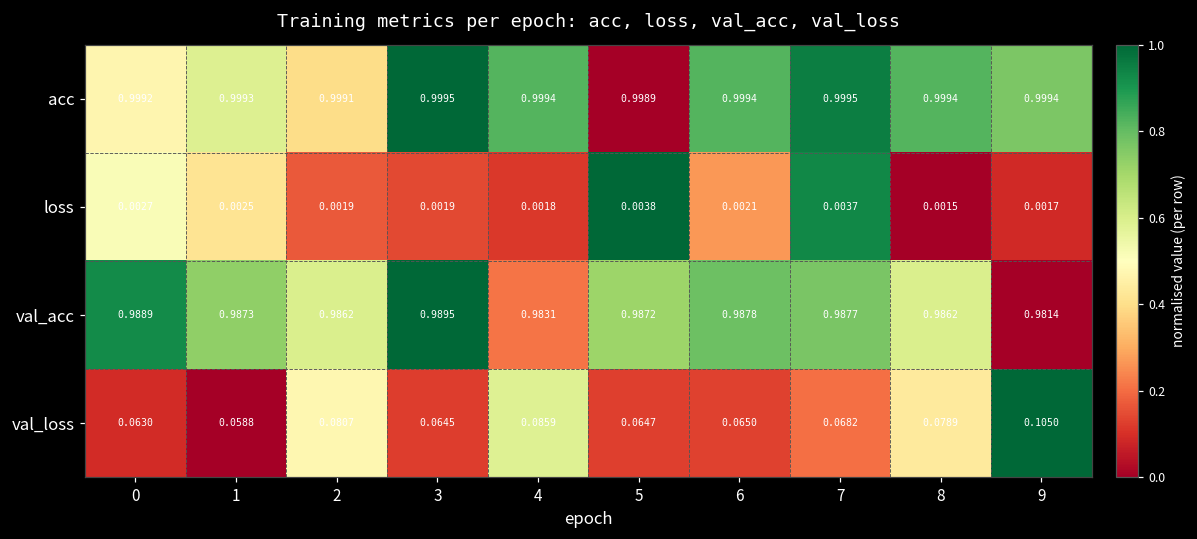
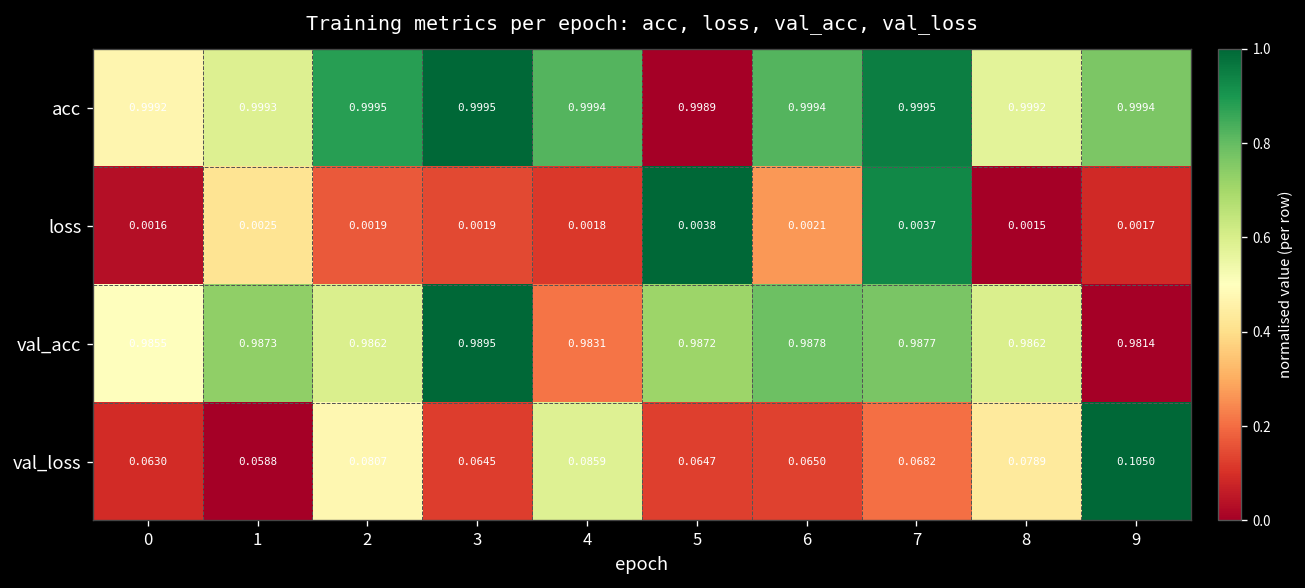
acc, 2: 0.9991 -> 0.9995
acc, 8: 0.9994 -> 0.9992
loss, 0: 0.0027 -> 0.0016
val_acc, 0: 0.9889 -> 0.9855
